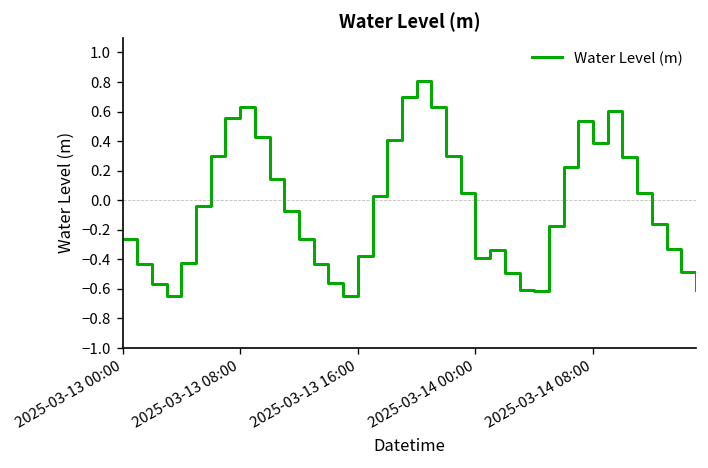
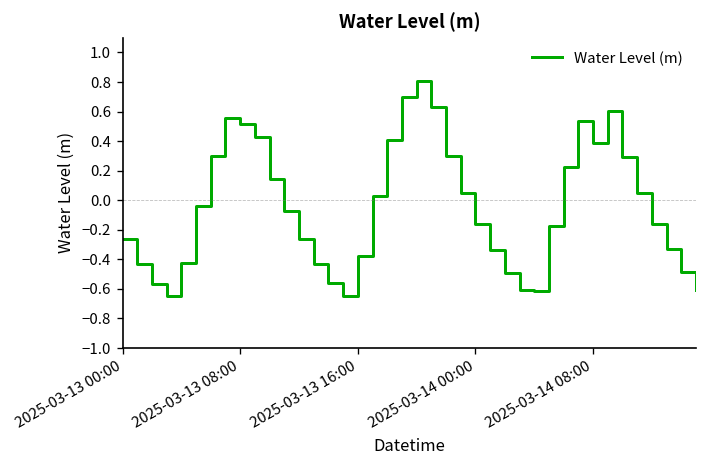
2025-03-13 08:00: 0.63 -> 0.52
2025-03-14 00:00: -0.39 -> -0.16
